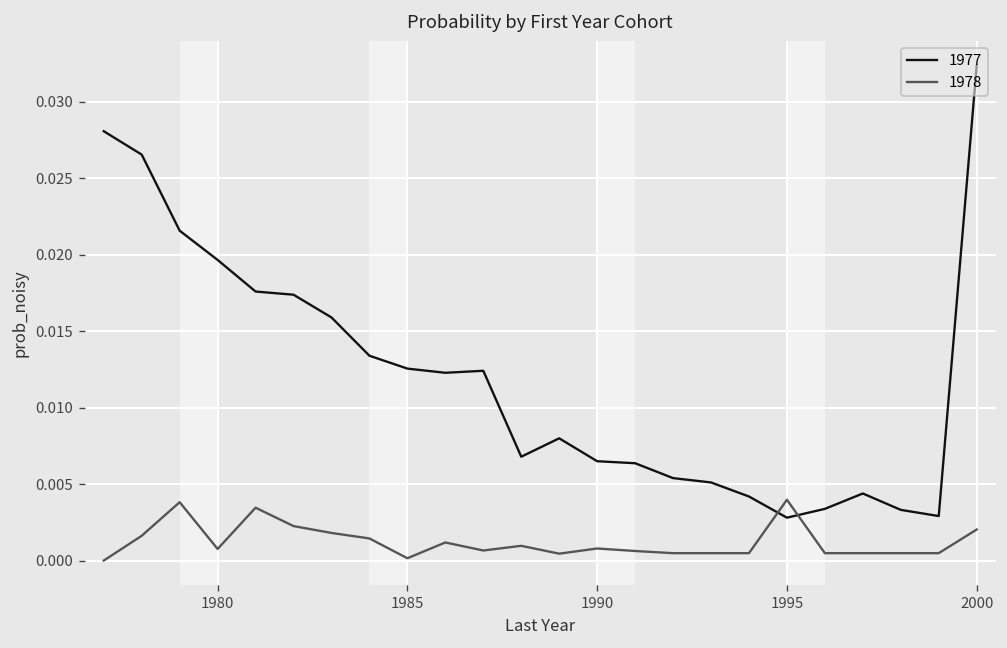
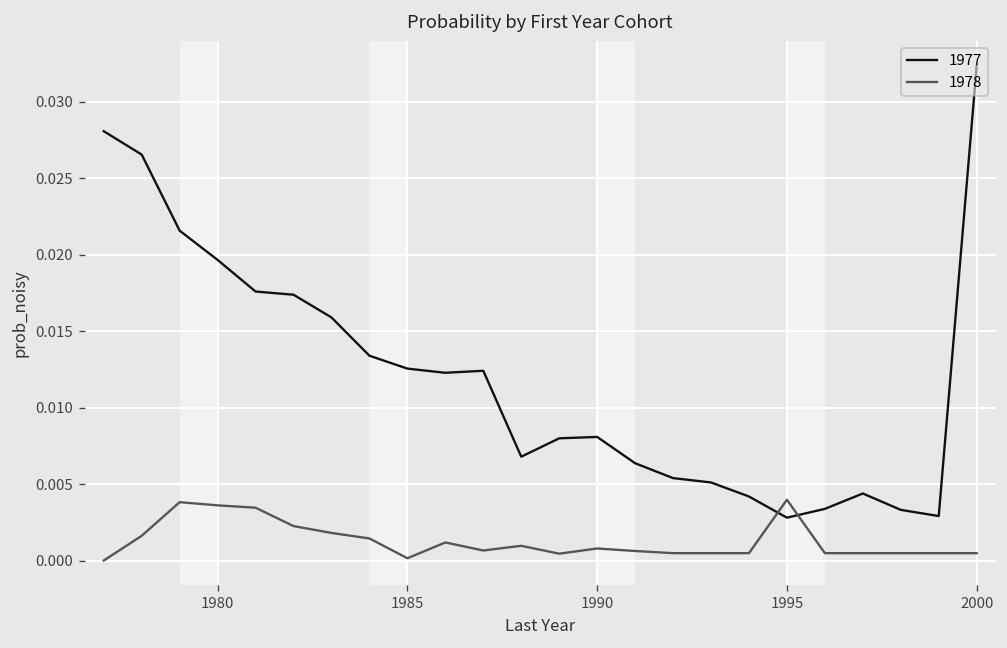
1978, 1980: 0.0008 -> 0.0036
1977, 1990: 0.0065 -> 0.0081
1978, 2000: 0.0020 -> 0.0005
